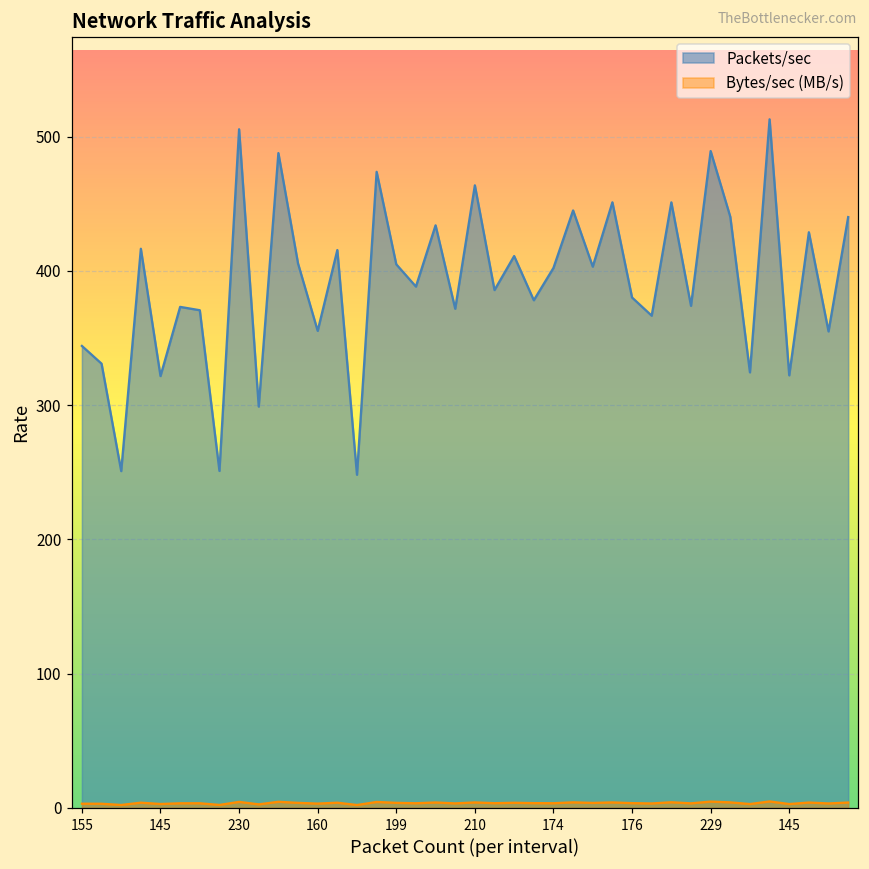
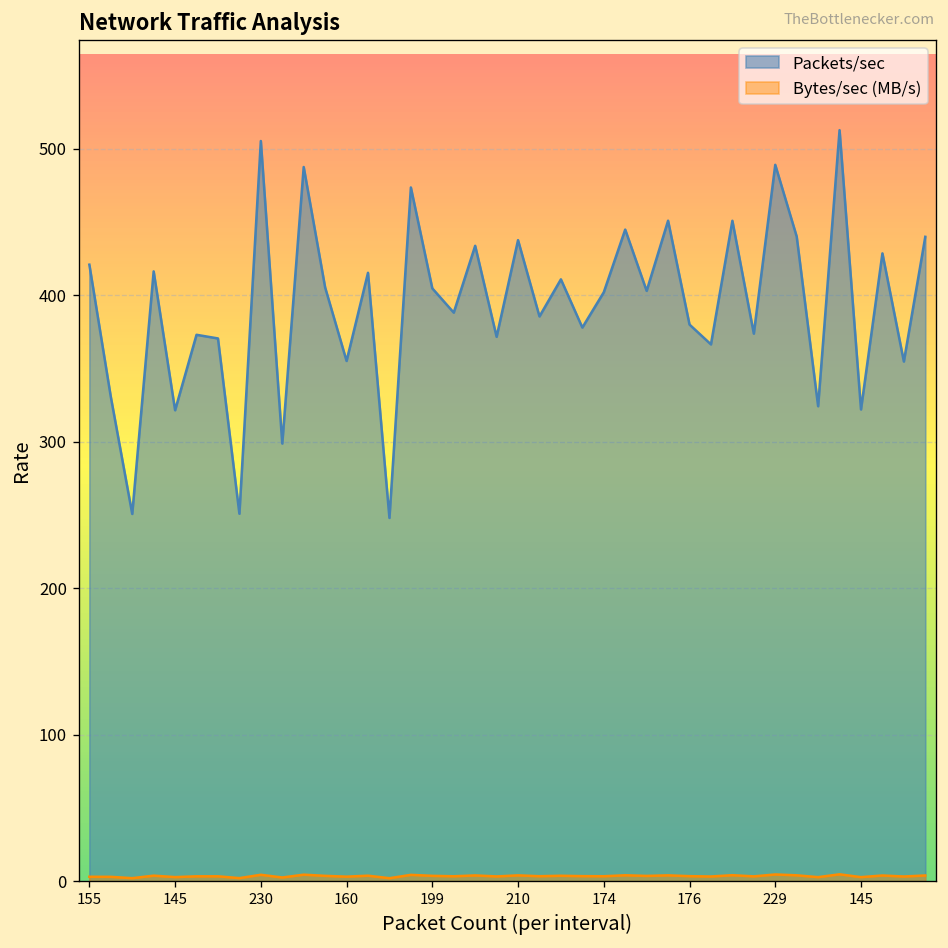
Packets/sec, 155: 344 -> 421
Packets/sec, 210: 464 -> 438
